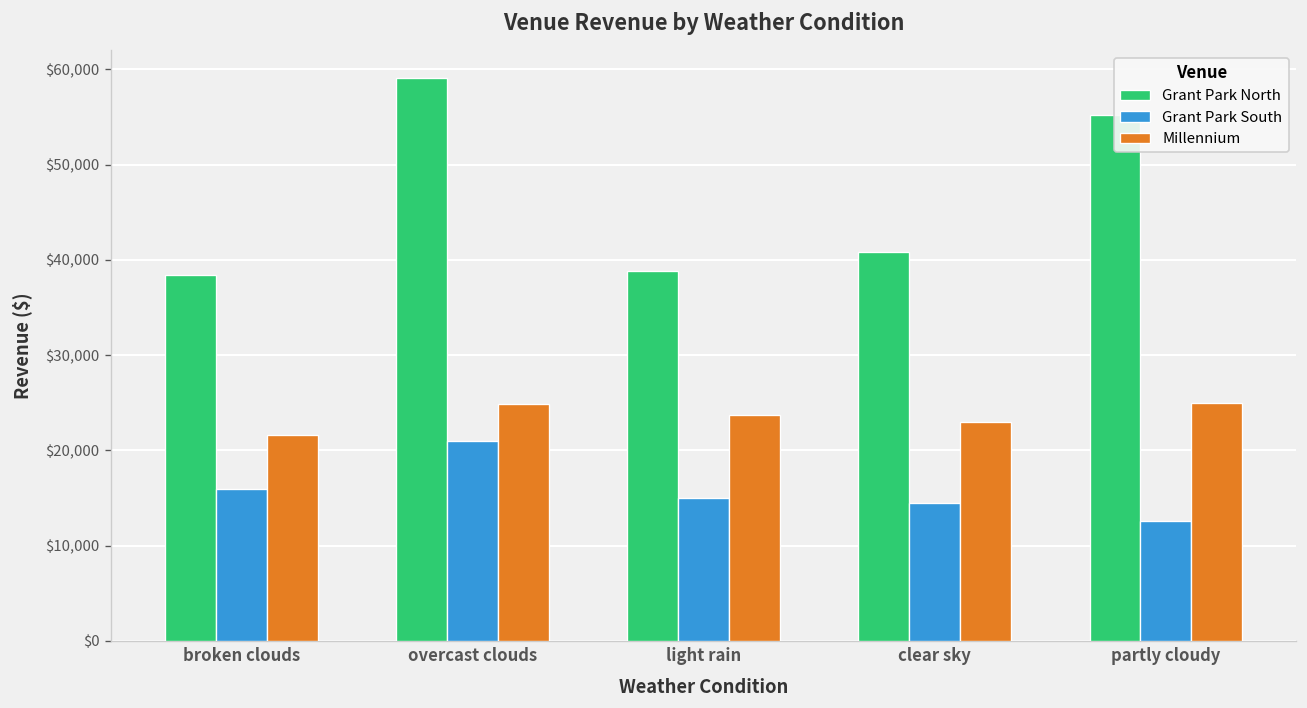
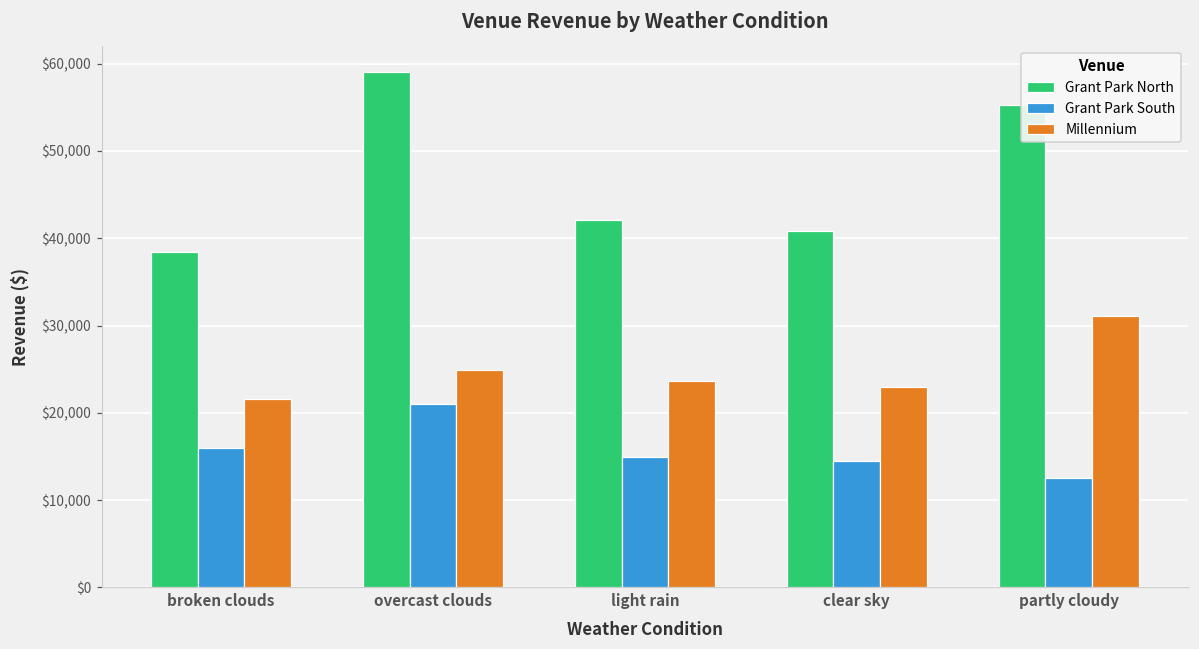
Grant Park North, light rain: $39,000 -> $42,000
Millennium, partly cloudy: $25,000 -> $31,000
